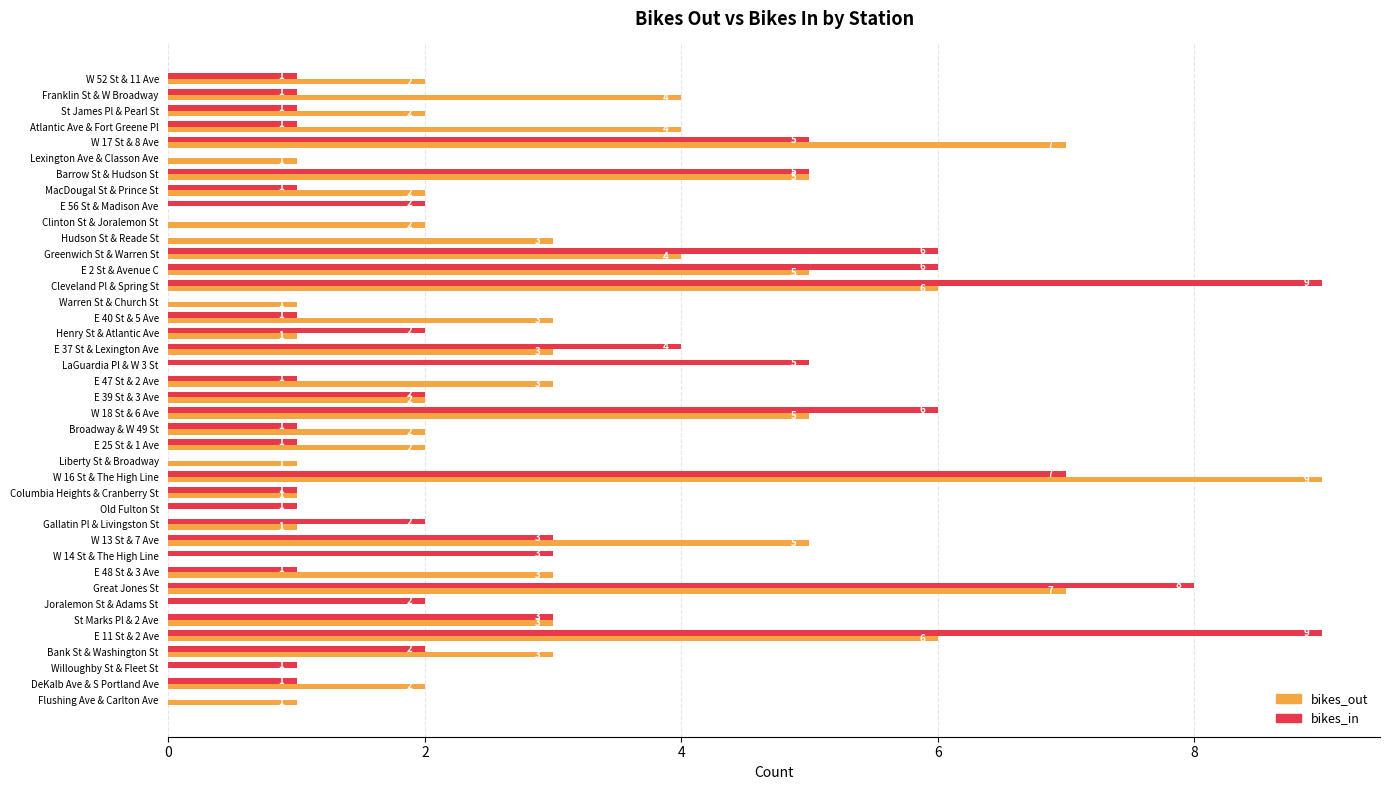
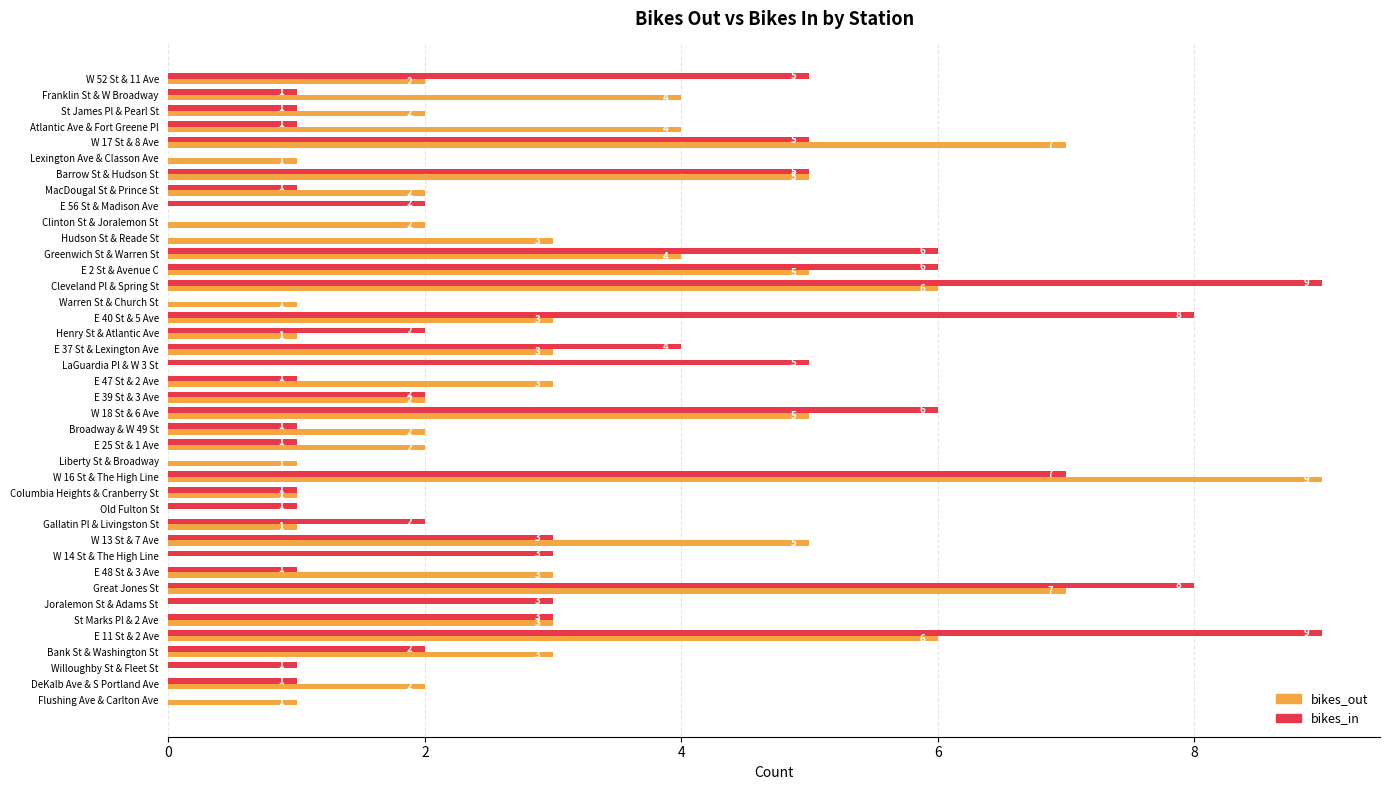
bikes_in, W 52 St & 11 Ave: 1 -> 5
bikes_in, E 40 St & 5 Ave: 1 -> 8
bikes_in, Joralemon St & Adams St: 2 -> 3
